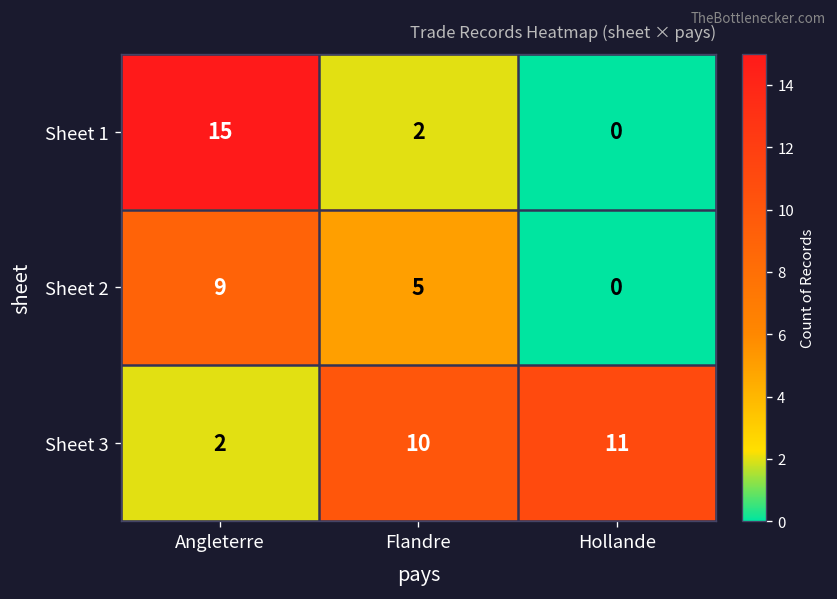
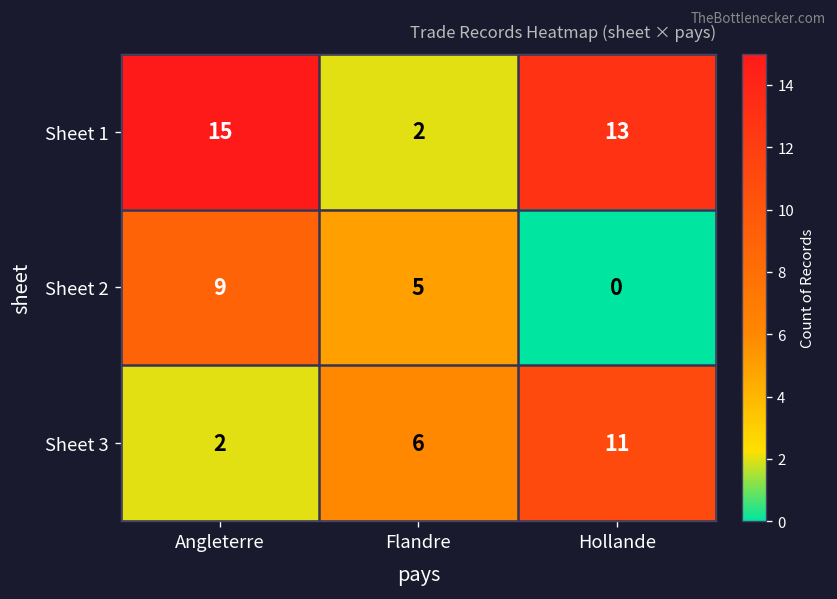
Sheet 1, Hollande: 0 -> 13
Sheet 3, Flandre: 10 -> 6
